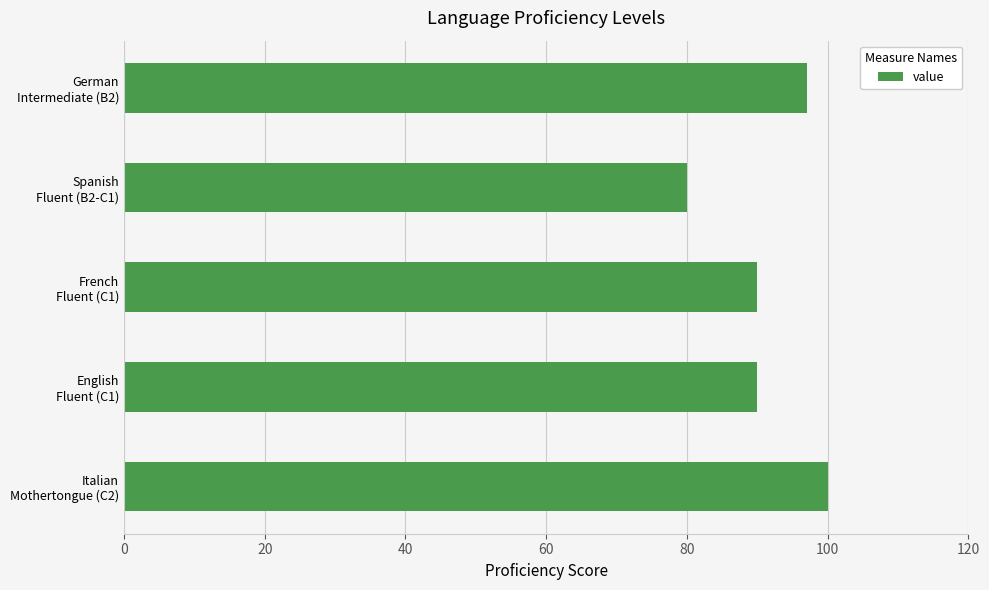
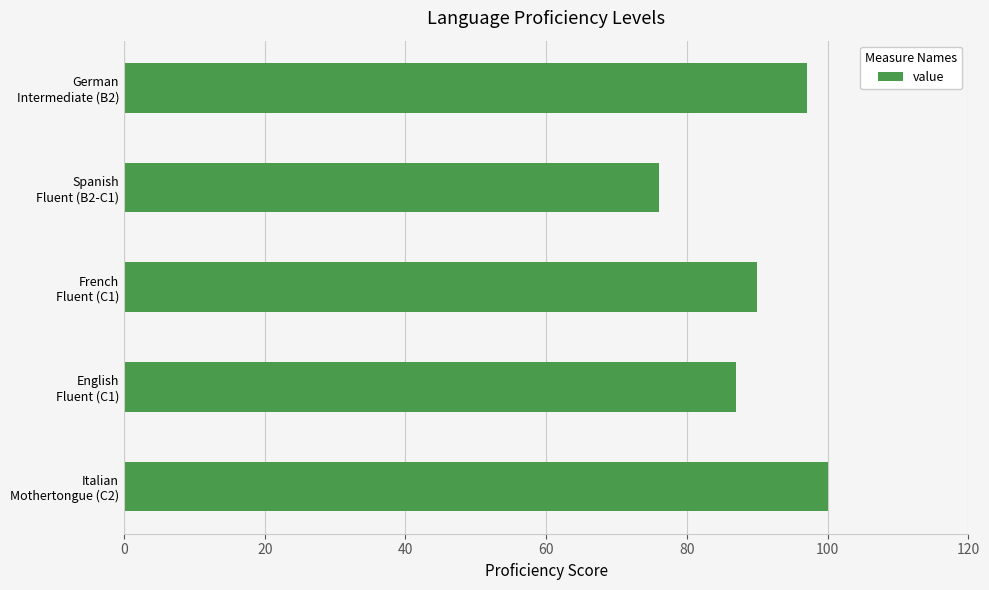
Spanish Fluent (B2-C1): 80 -> 76
English Fluent (C1): 90 -> 87
